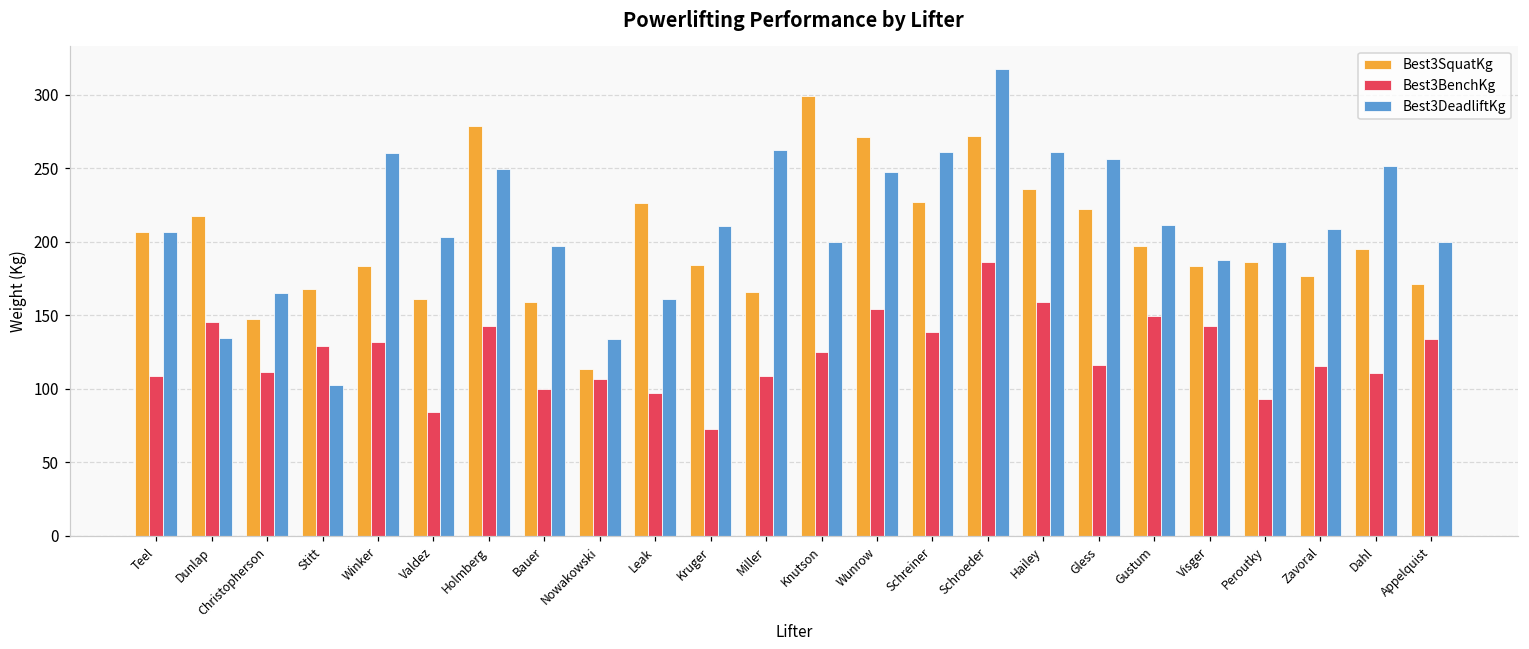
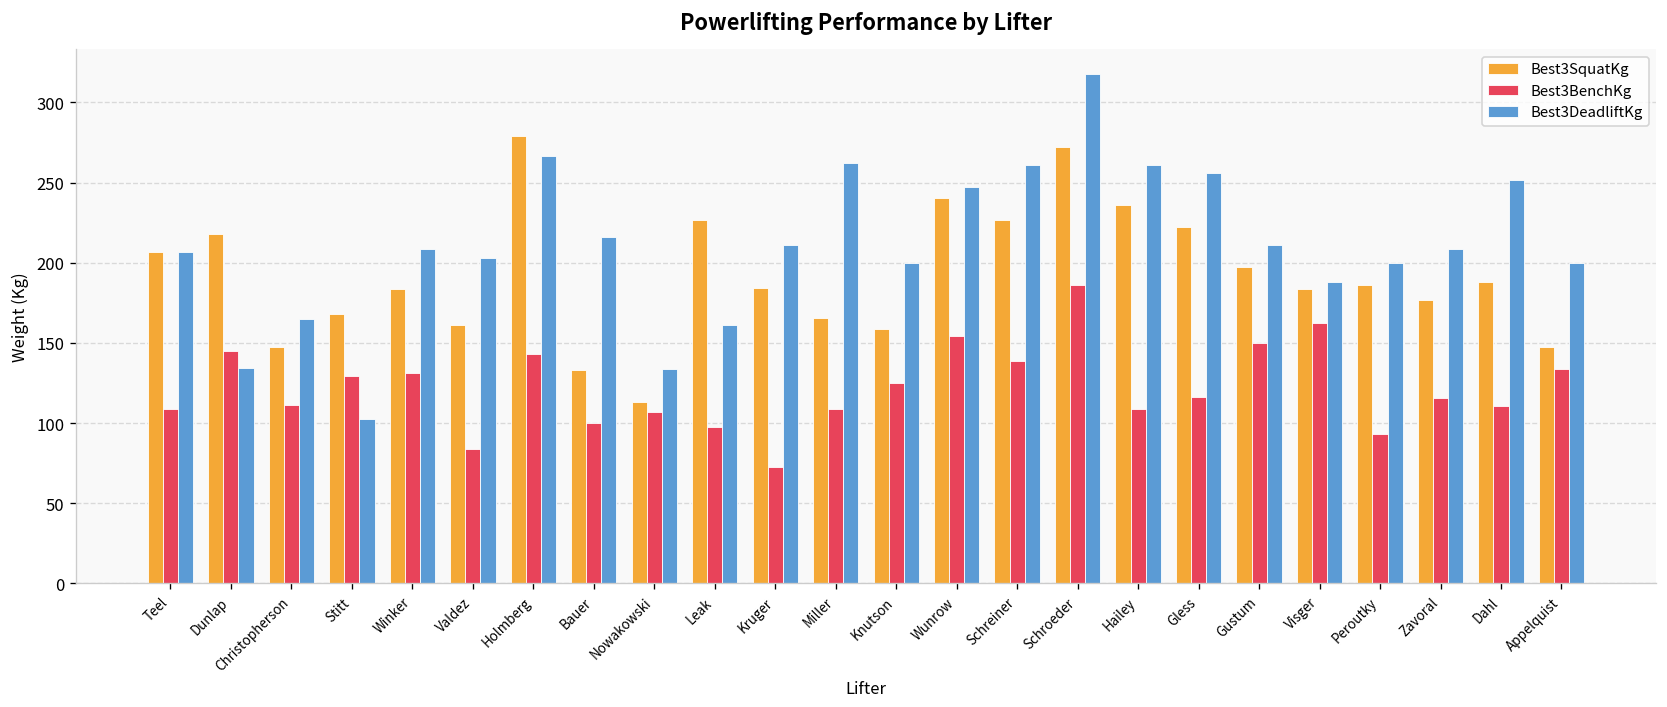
Best3DeadliftKg, Winker: 260 -> 209
Best3DeadliftKg, Holmberg: 250 -> 267
Best3SquatKg, Bauer: 159 -> 133
Best3DeadliftKg, Bauer: 197 -> 216
Best3SquatKg, Knutson: 299 -> 159
Best3SquatKg, Wunrow: 271 -> 240
Best3BenchKg, Hailey: 159 -> 109
Best3BenchKg, Visger: 143 -> 163
Best3SquatKg, Dahl: 195 -> 188
Best3SquatKg, Appelquist: 171 -> 147
